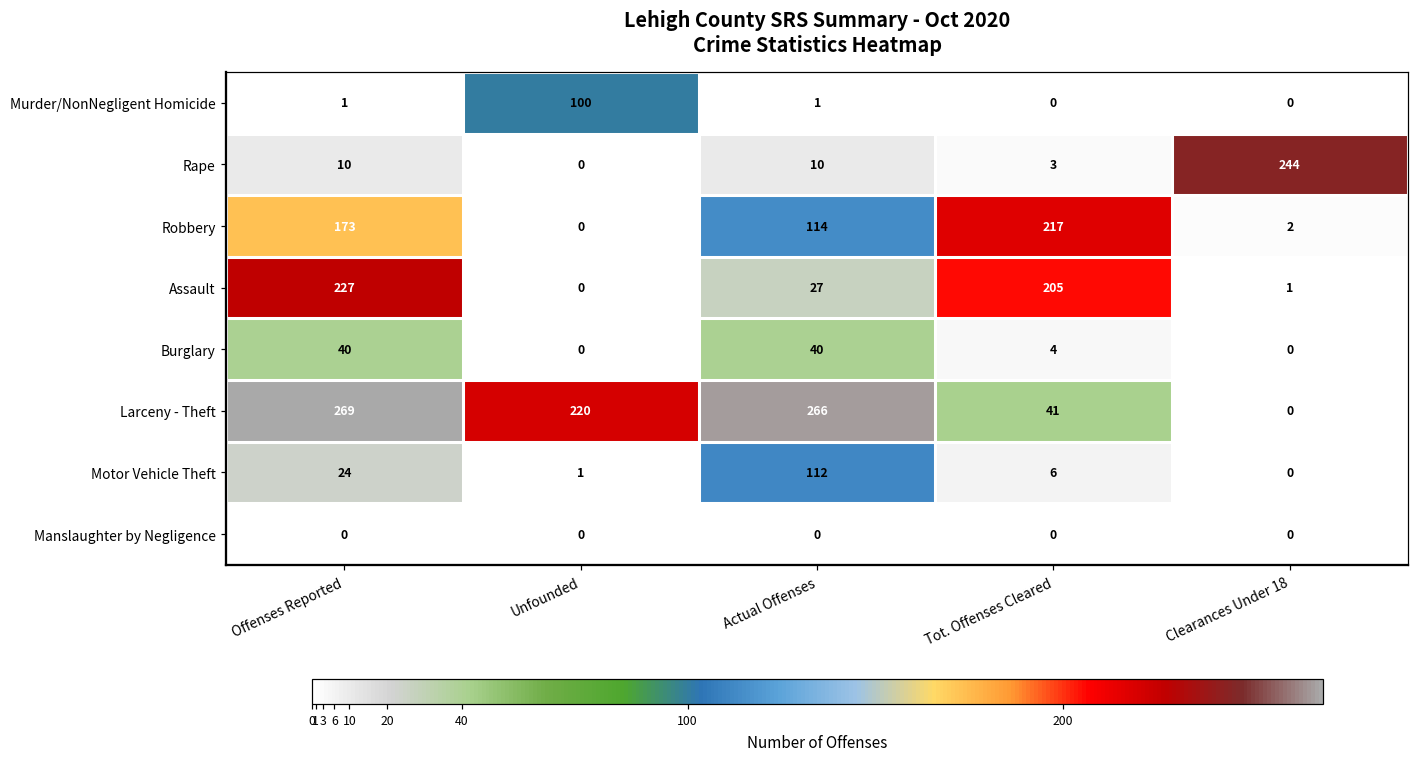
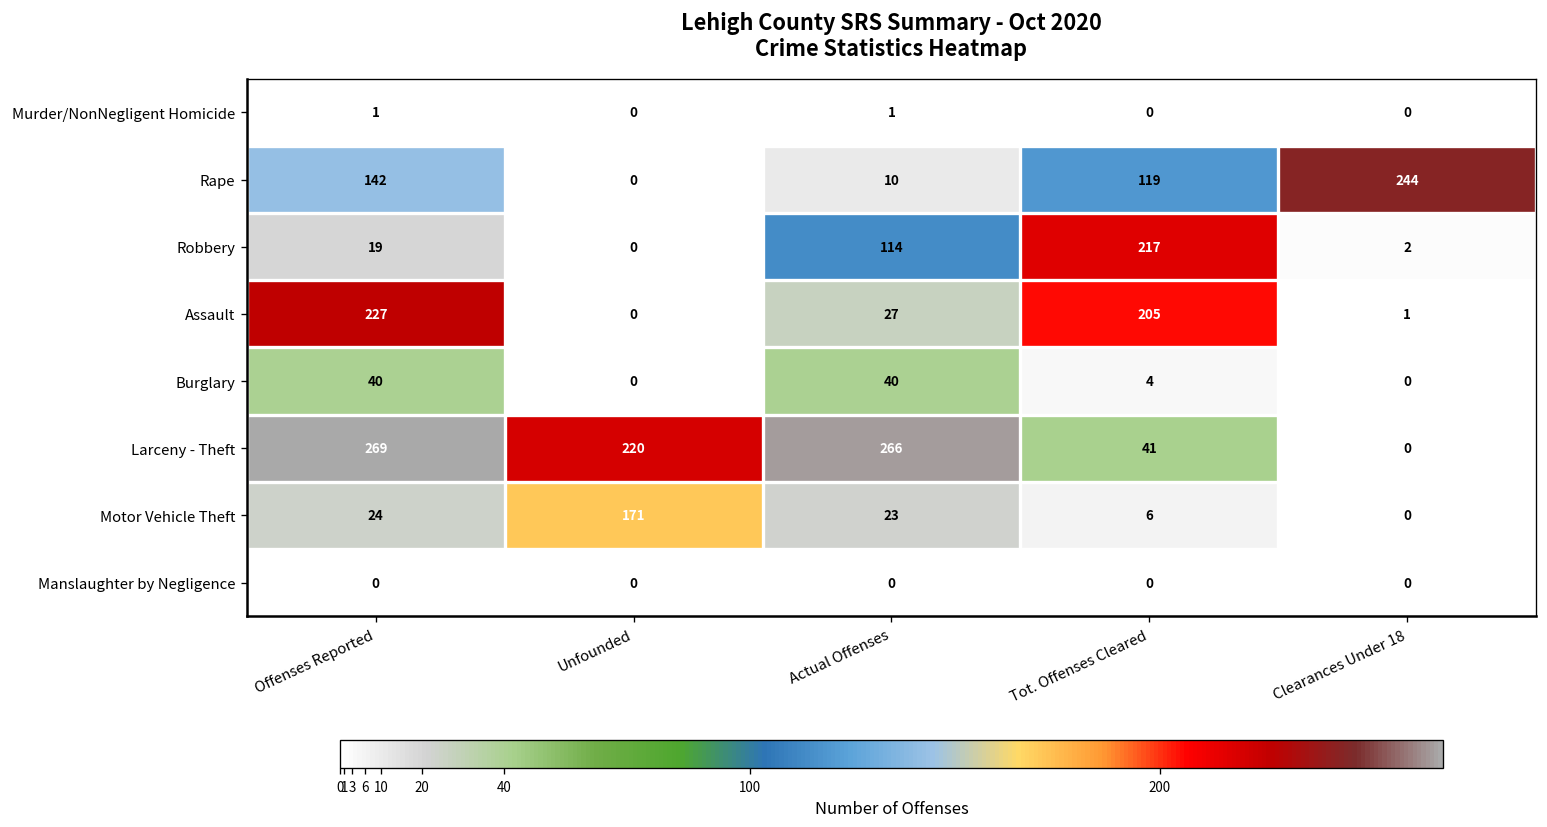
Murder/NonNegligent Homicide, Unfounded: 100 -> 0
Rape, Offenses Reported: 10 -> 142
Rape, Tot. Offenses Cleared: 3 -> 119
Robbery, Offenses Reported: 173 -> 19
Motor Vehicle Theft, Unfounded: 1 -> 171
Motor Vehicle Theft, Actual Offenses: 112 -> 23
